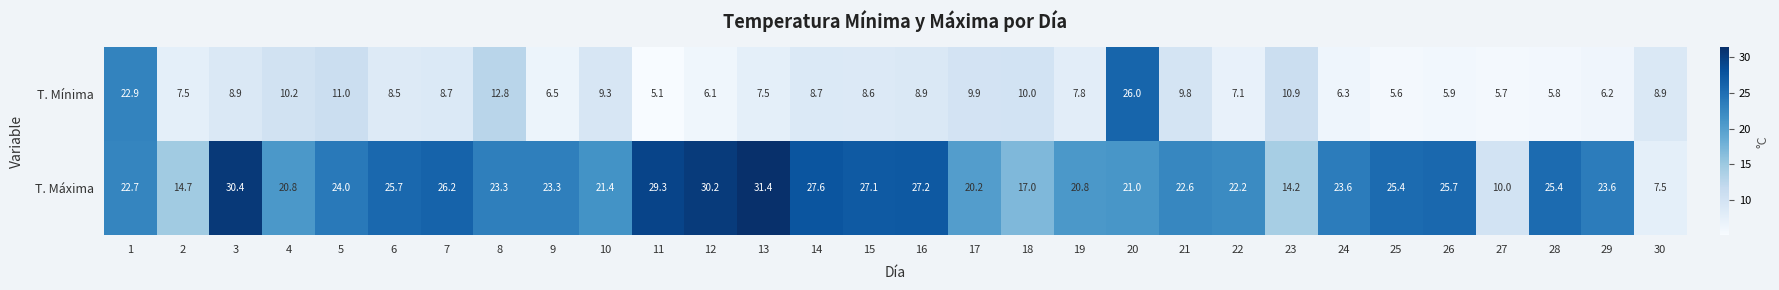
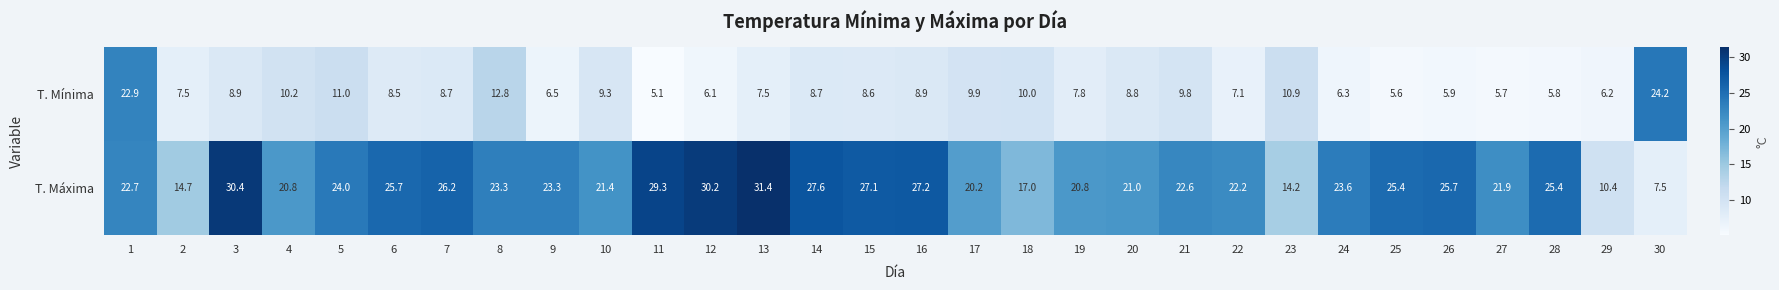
T. Mínima, 20: 26.0 -> 8.8
T. Mínima, 30: 8.9 -> 24.2
T. Máxima, 27: 10.0 -> 21.9
T. Máxima, 29: 23.6 -> 10.4
